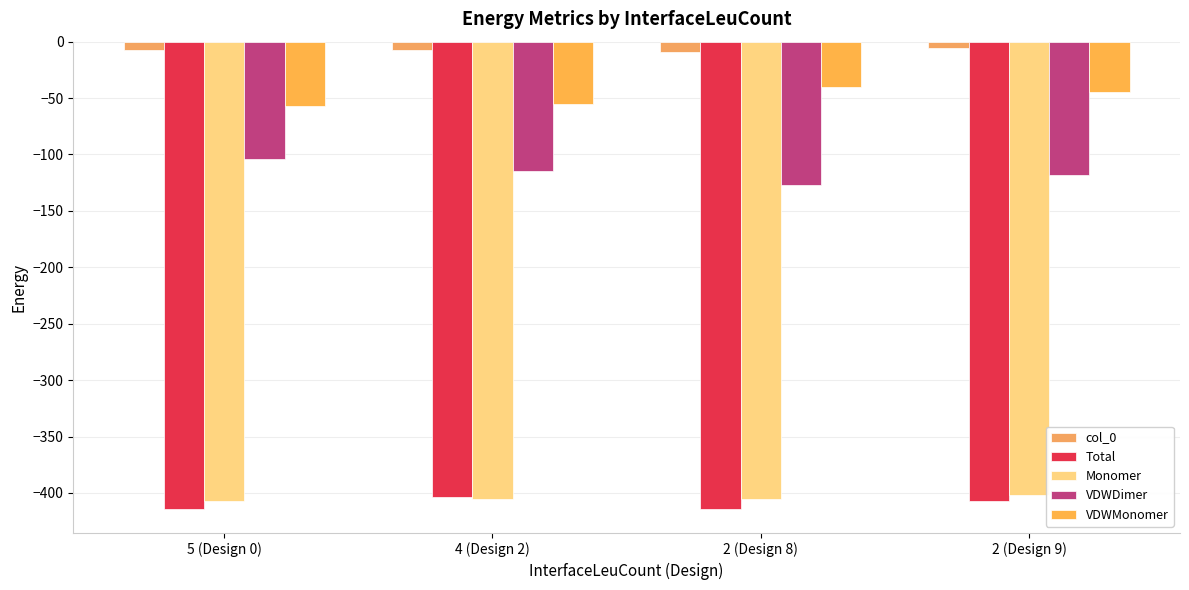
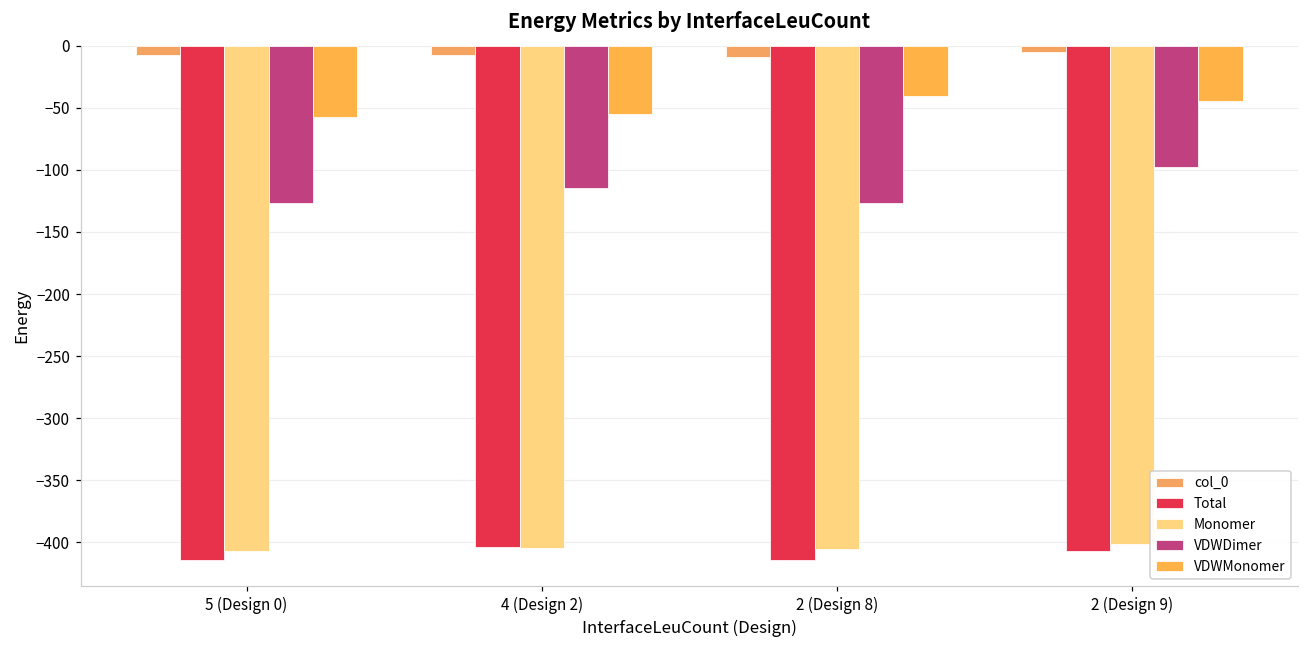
VDWDimer, 5 (Design 0): -104 -> -127
VDWDimer, 2 (Design 9): -118 -> -97
